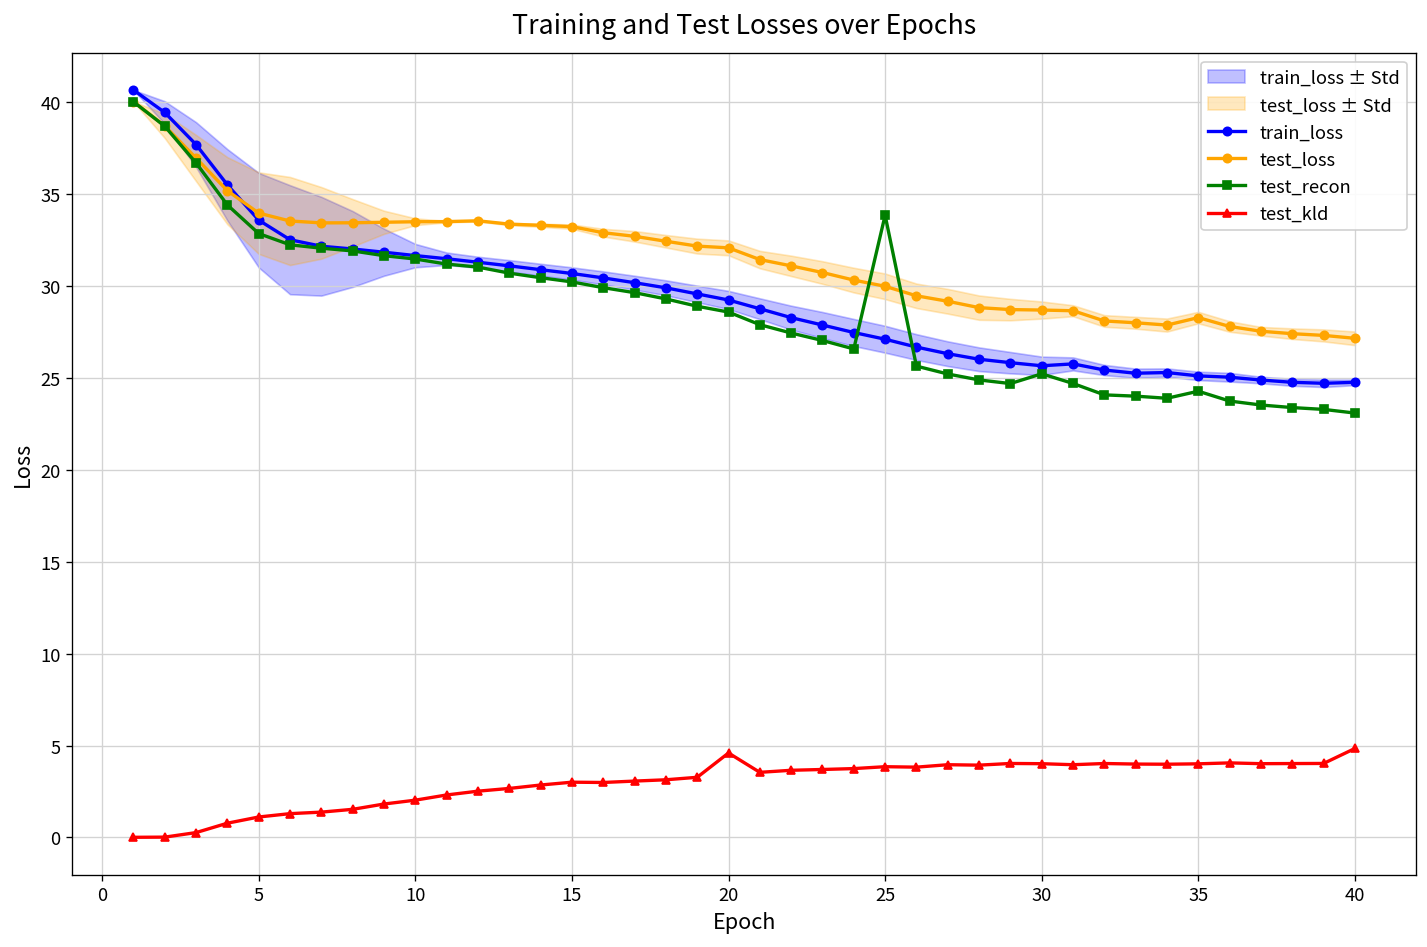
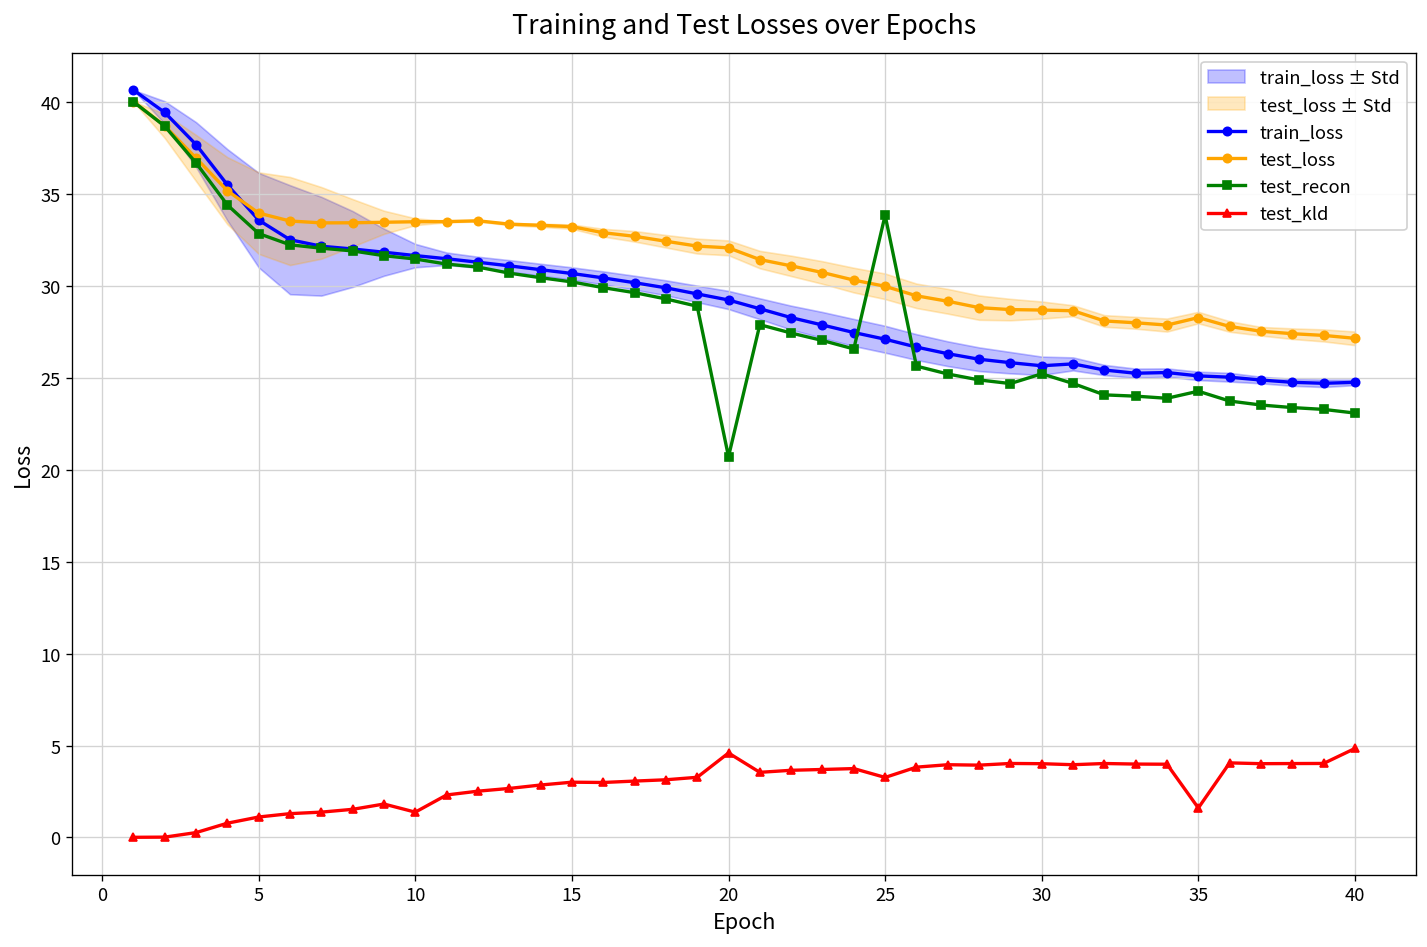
test_kld, 10: 2.0 -> 1.4
test_recon, 20: 28.6 -> 20.7
test_kld, 25: 3.8 -> 3.3
test_kld, 35: 4.0 -> 1.6
